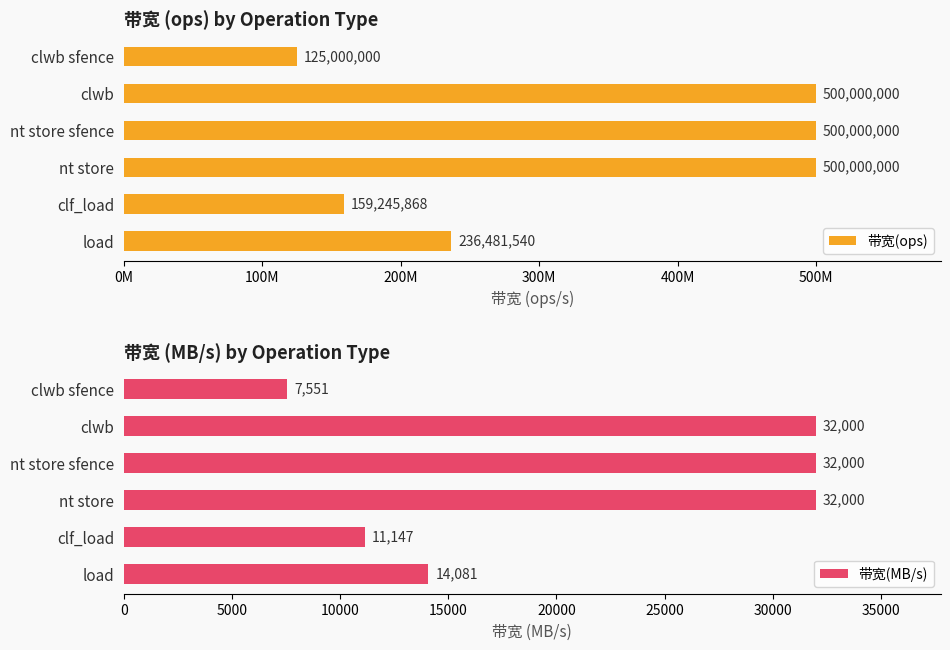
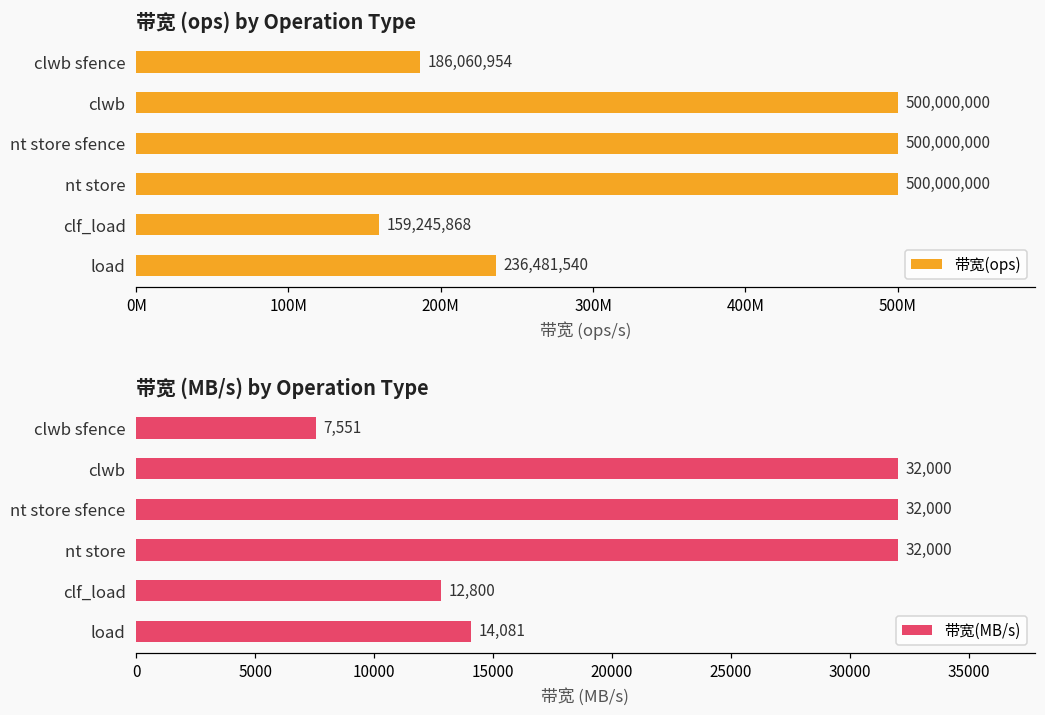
带宽 (ops) by Operation Type, clwb sfence: 125,000,000 -> 186,060,954
带宽 (MB/s) by Operation Type, clf_load: 11,147 -> 12,800
